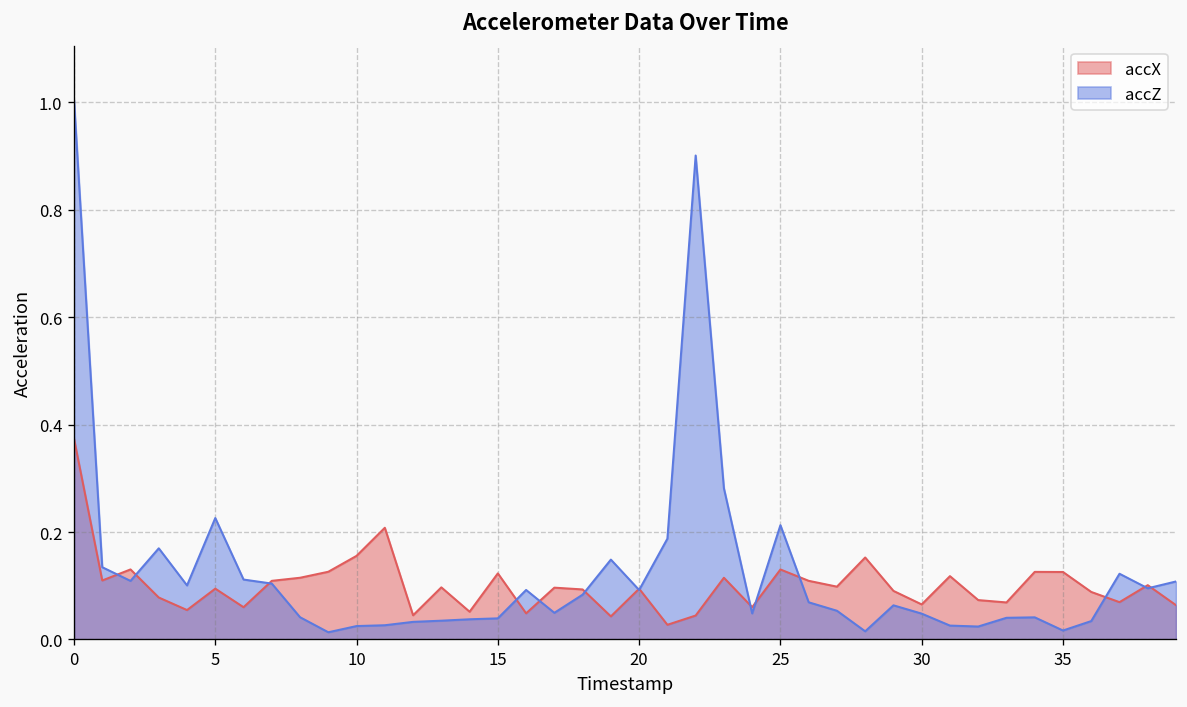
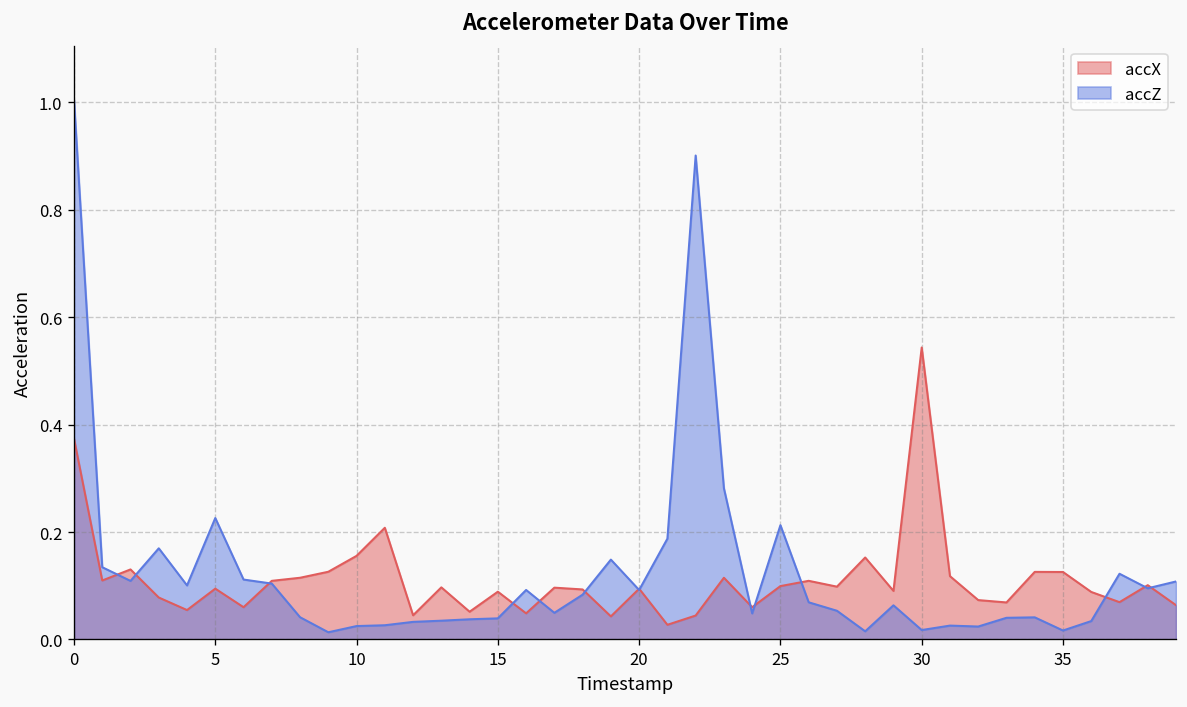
accX, 15: 0.12 -> 0.09
accX, 25: 0.13 -> 0.10
accX, 30: 0.07 -> 0.54
accZ, 30: 0.05 -> 0.02
